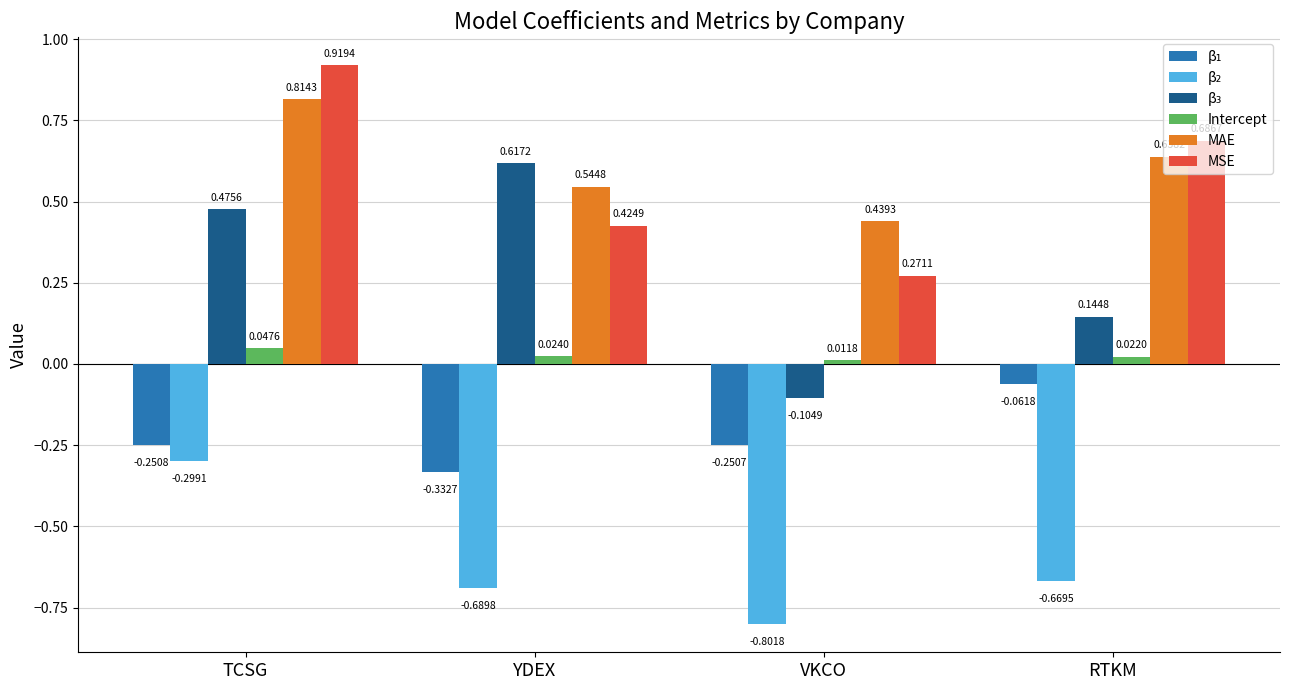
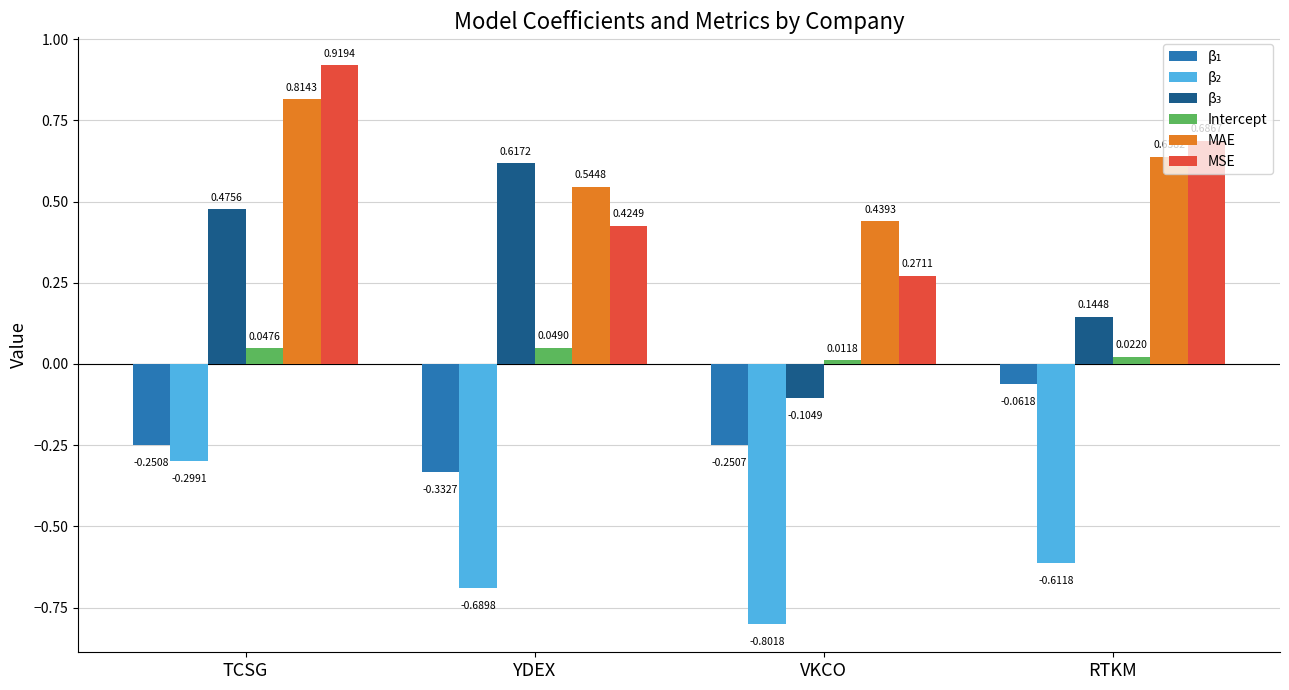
Intercept, YDEX: 0.0240 -> 0.0490
β₂, RTKM: -0.6695 -> -0.6118
